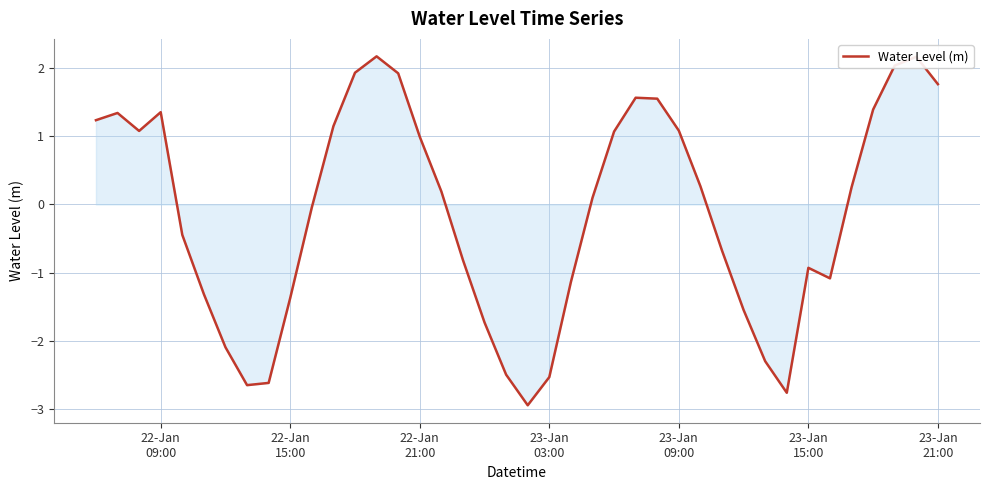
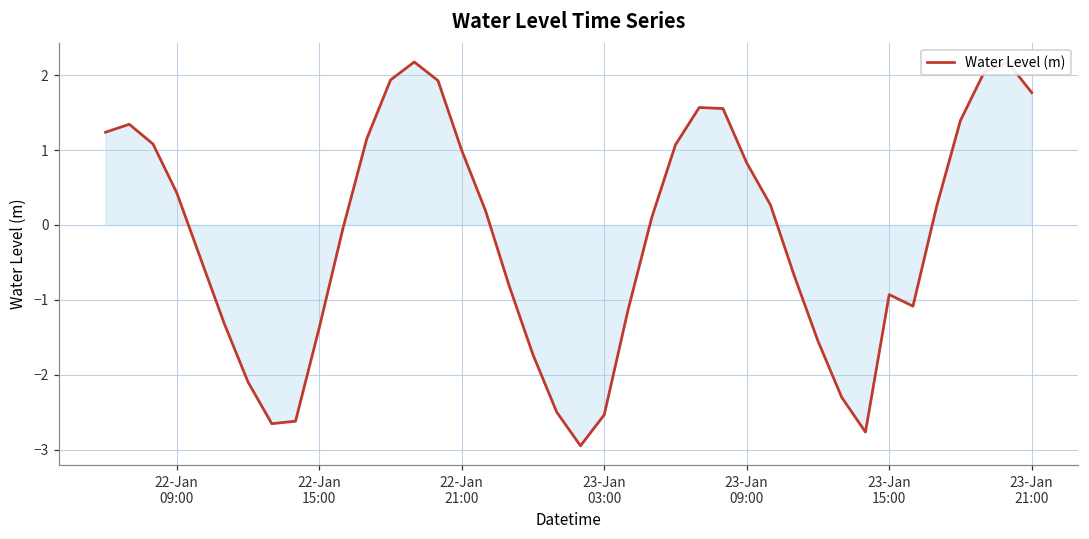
Water Level (m), 22-Jan 09:00: 1.4 -> 0.4
Water Level (m), 23-Jan 09:00: 1.1 -> 0.8
